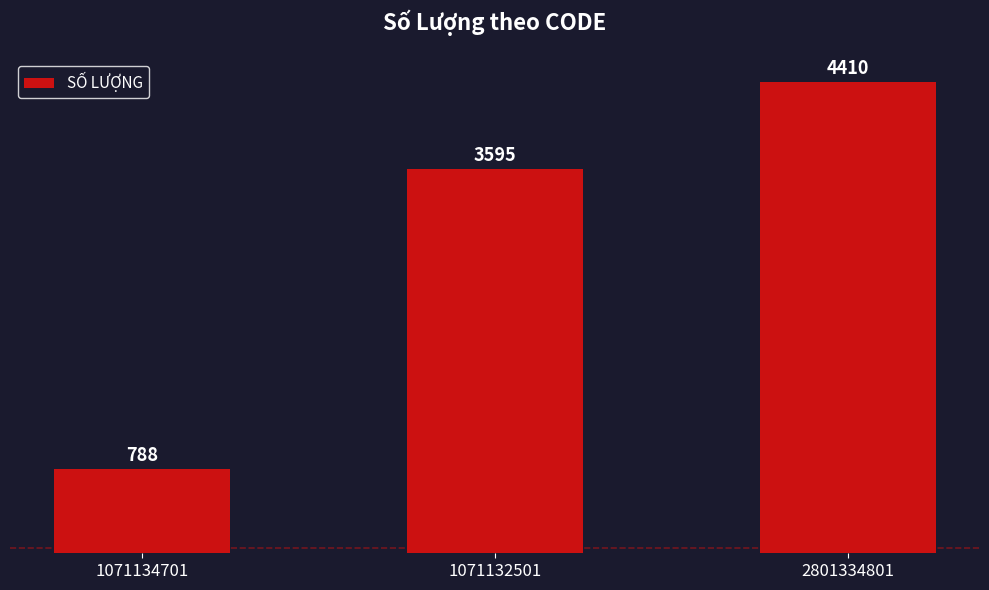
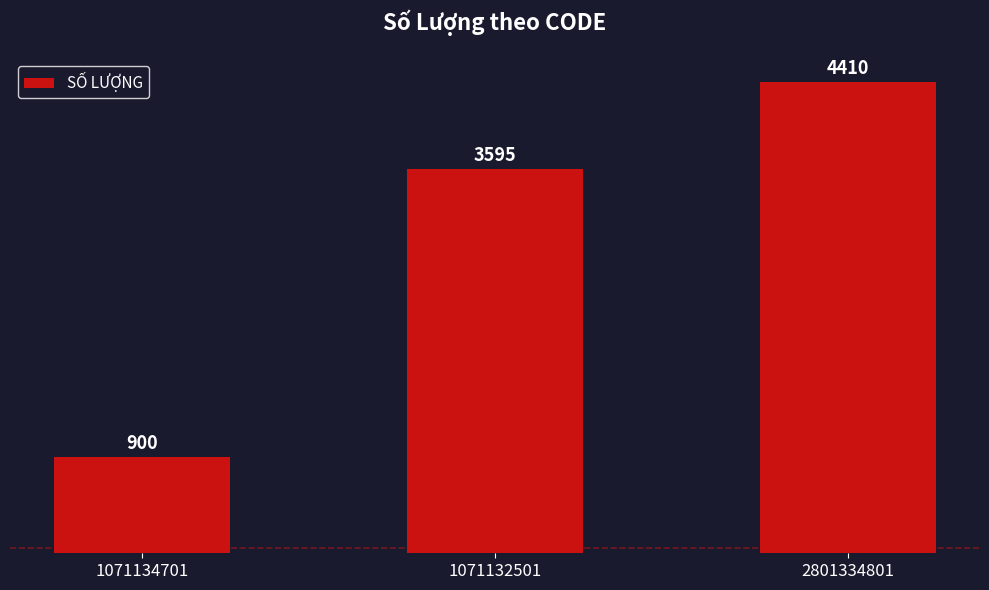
1071134701: 788 -> 900
